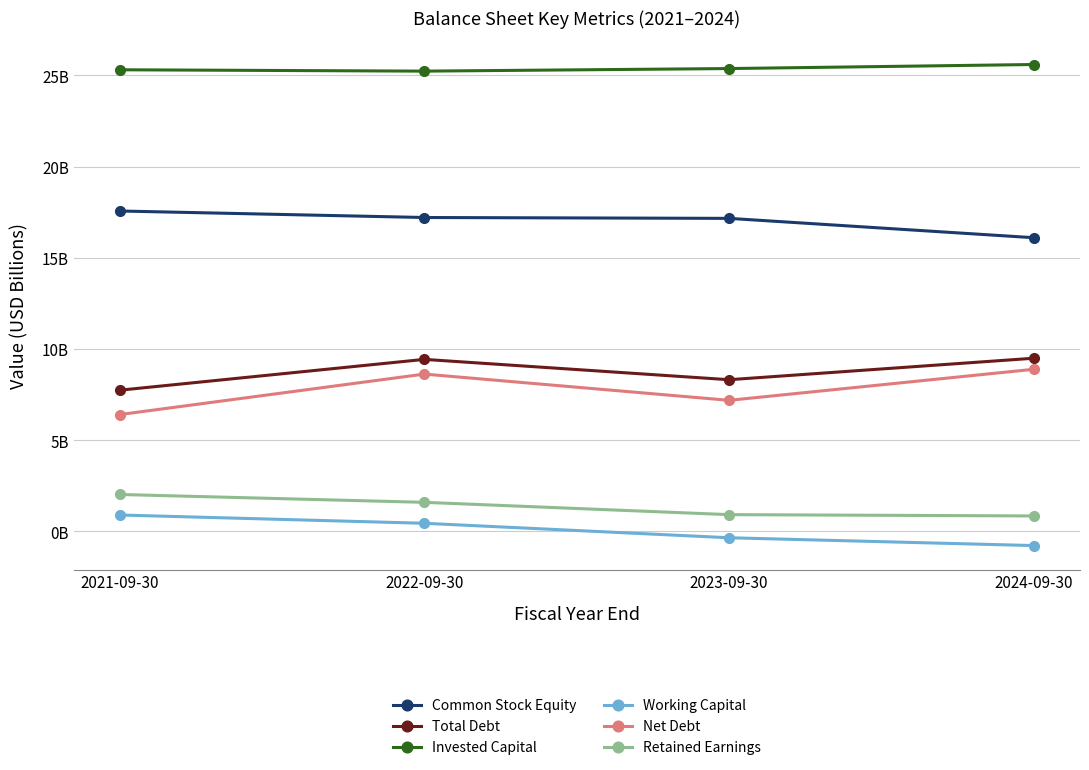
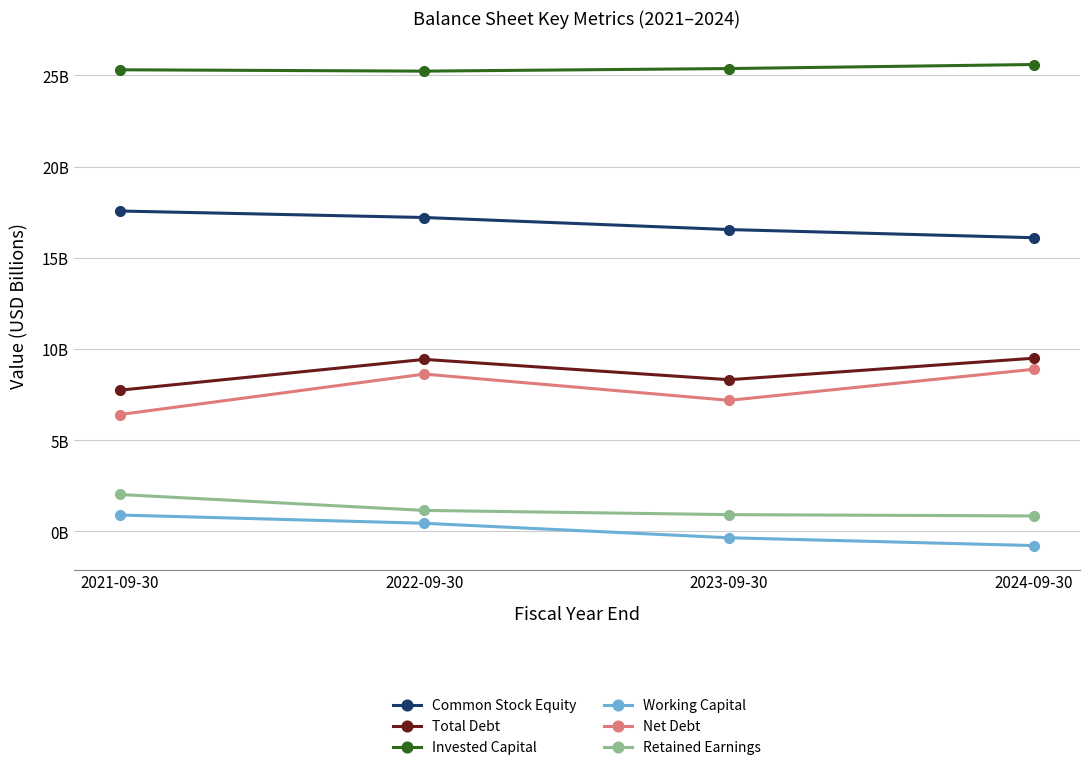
Retained Earnings, 2022-09-30: 1600000000 -> 1200000000
Common Stock Equity, 2023-09-30: 17200000000 -> 16500000000
